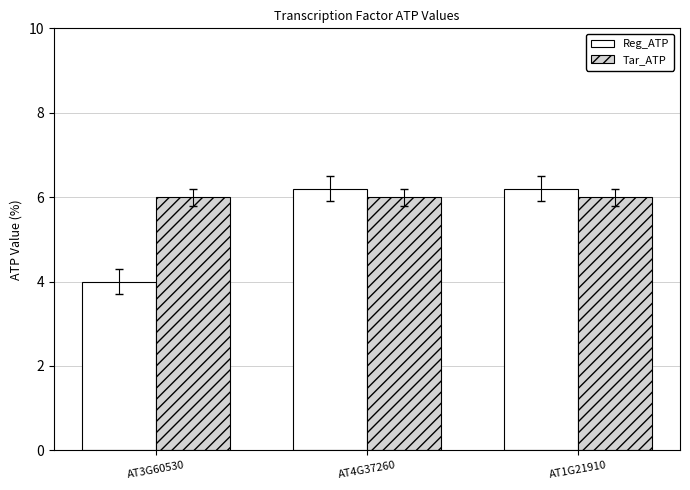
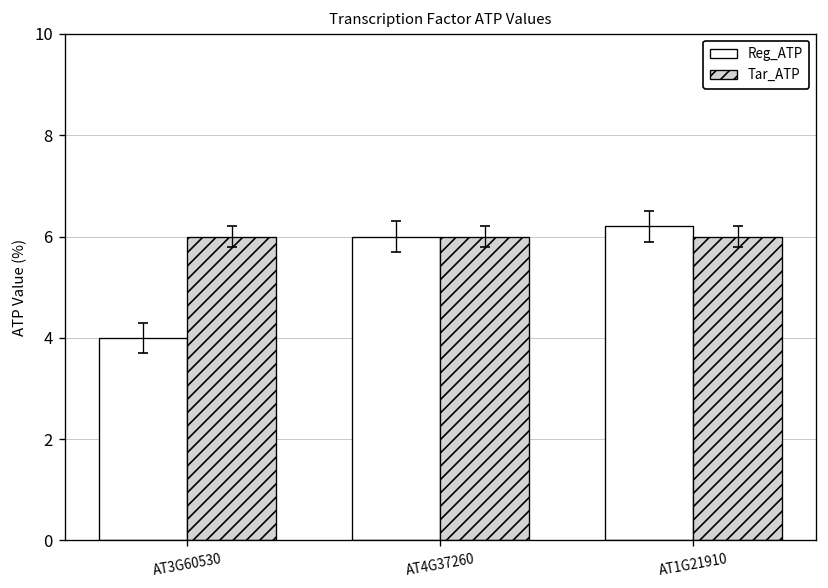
Reg_ATP, AT4G37260: 6.2 -> 6.0
